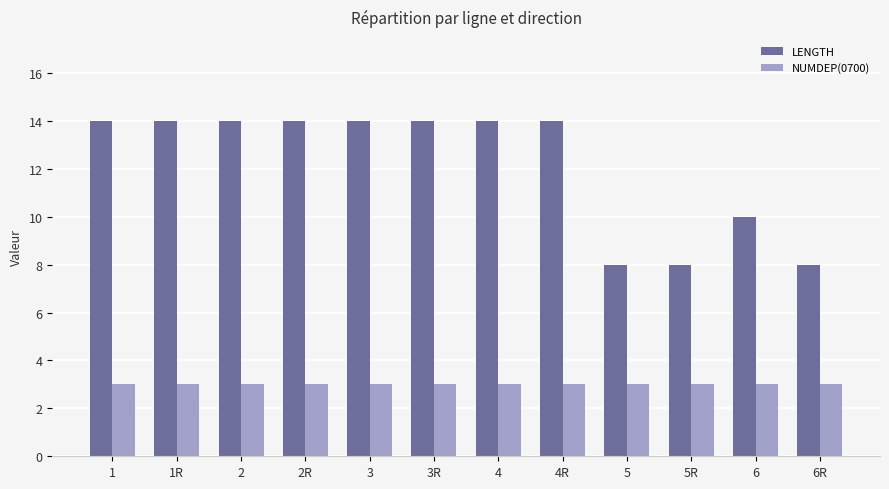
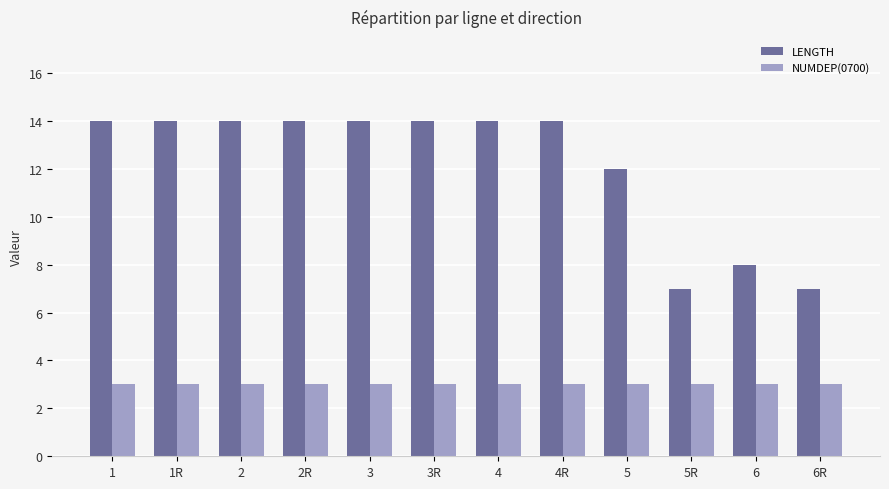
LENGTH, 5: 8 -> 12
LENGTH, 5R: 8 -> 7
LENGTH, 6: 10 -> 8
LENGTH, 6R: 8 -> 7
